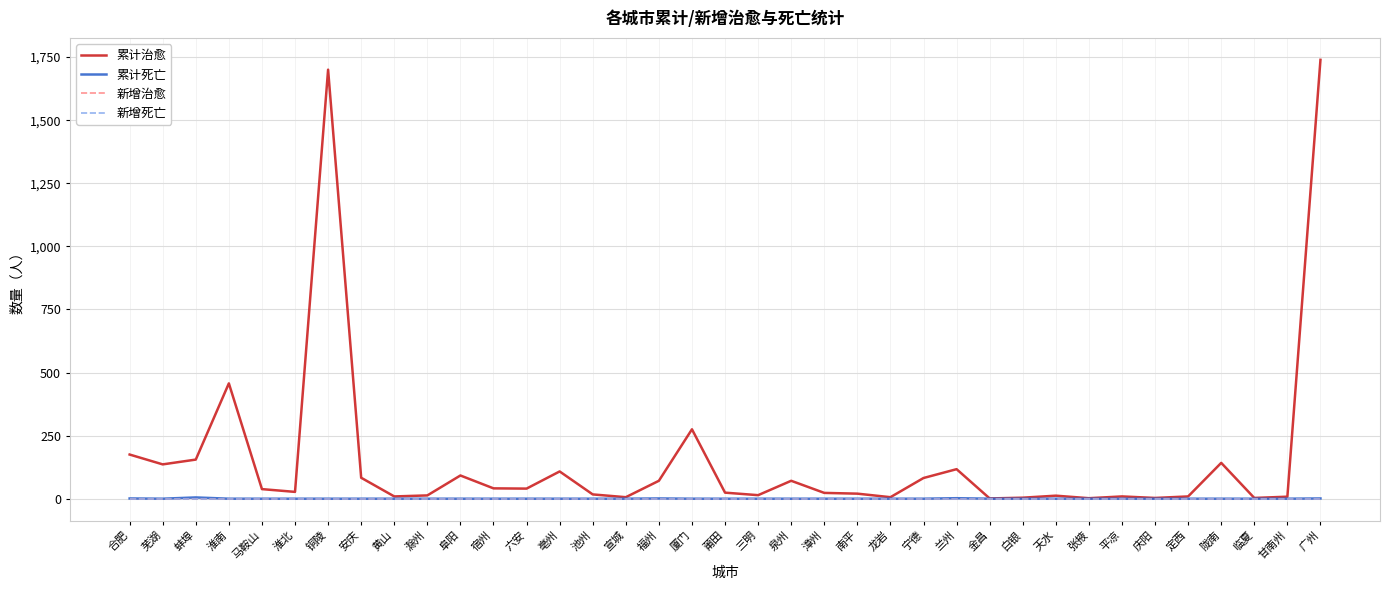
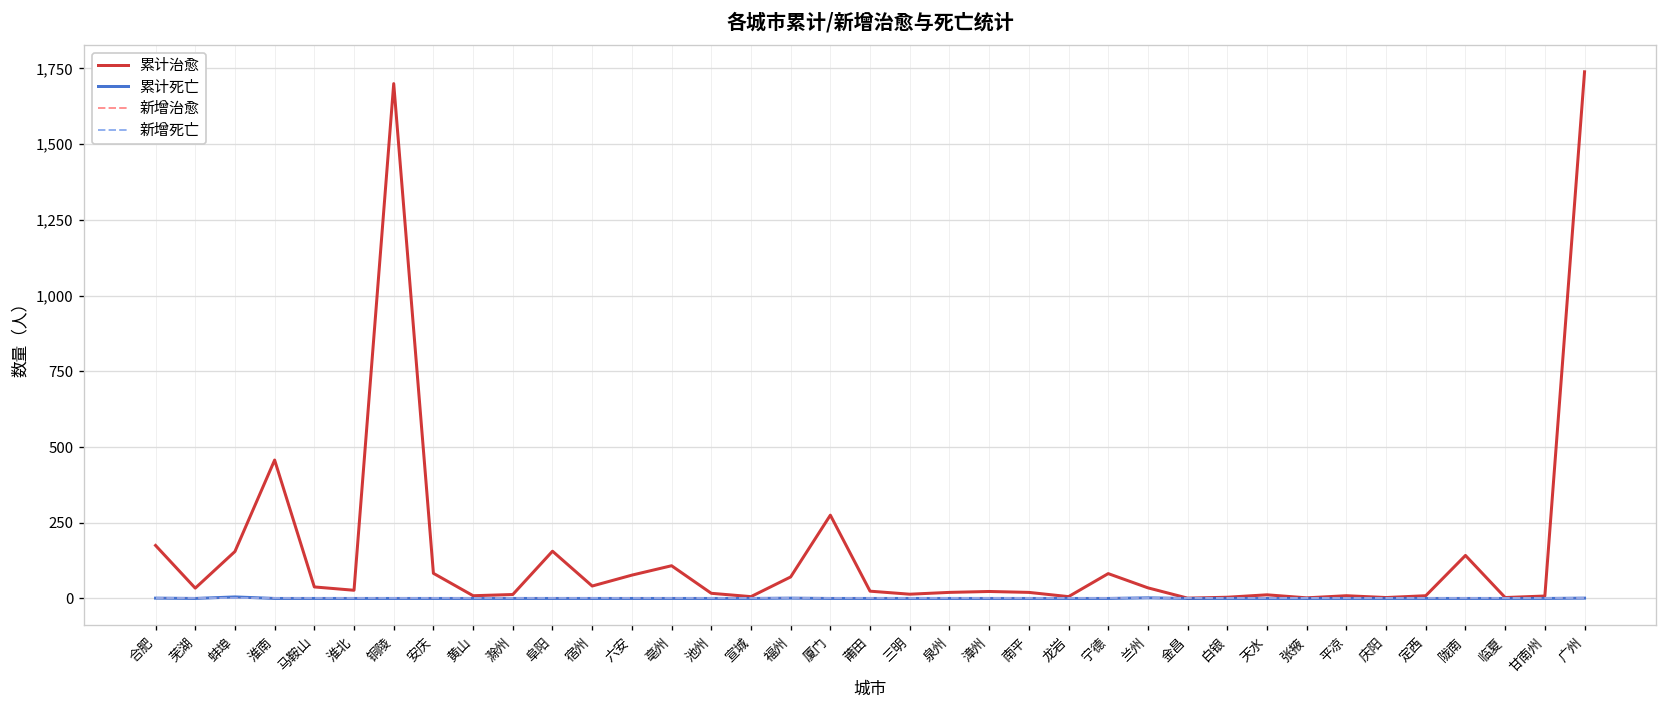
累计治愈, 芜湖: 140 -> 30
累计治愈, 阜阳: 90 -> 160
累计治愈, 六安: 40 -> 80
累计治愈, 泉州: 70 -> 20
累计治愈, 兰州: 120 -> 40
